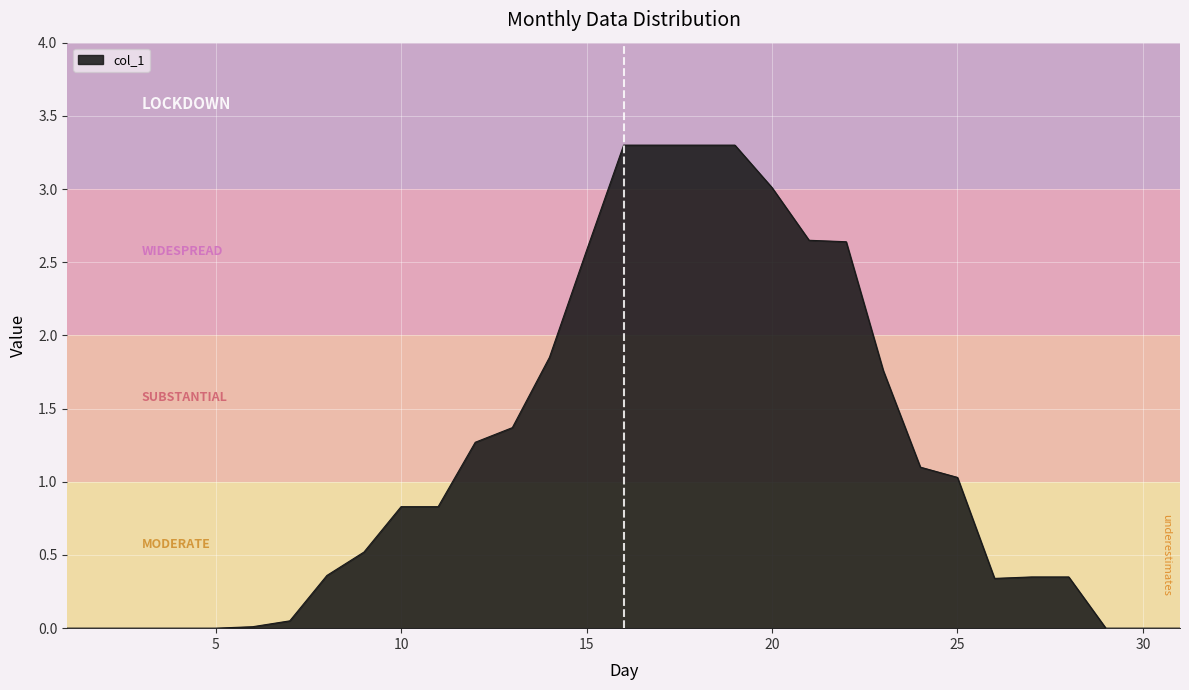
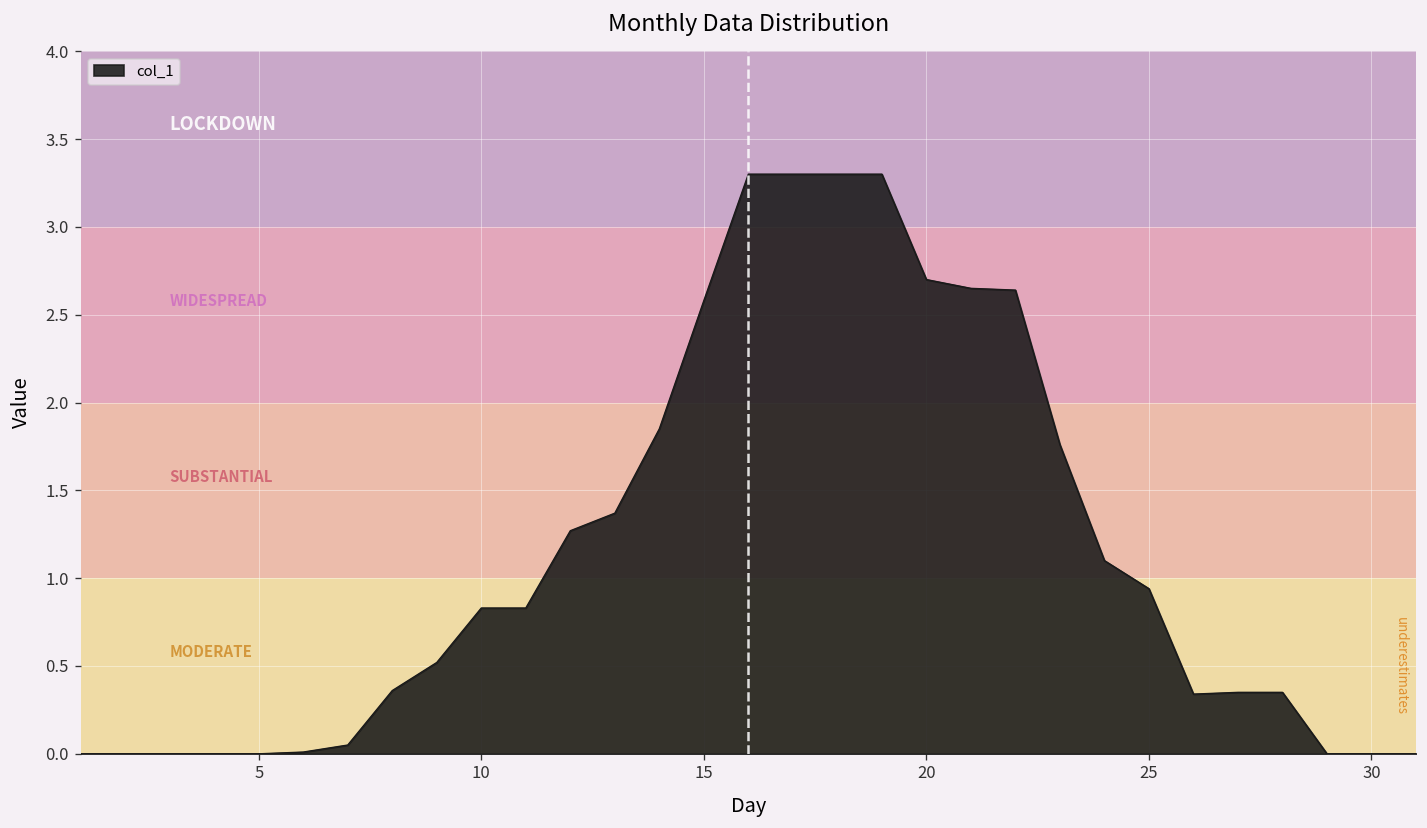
20: 3.01 -> 2.70
25: 1.03 -> 0.94
